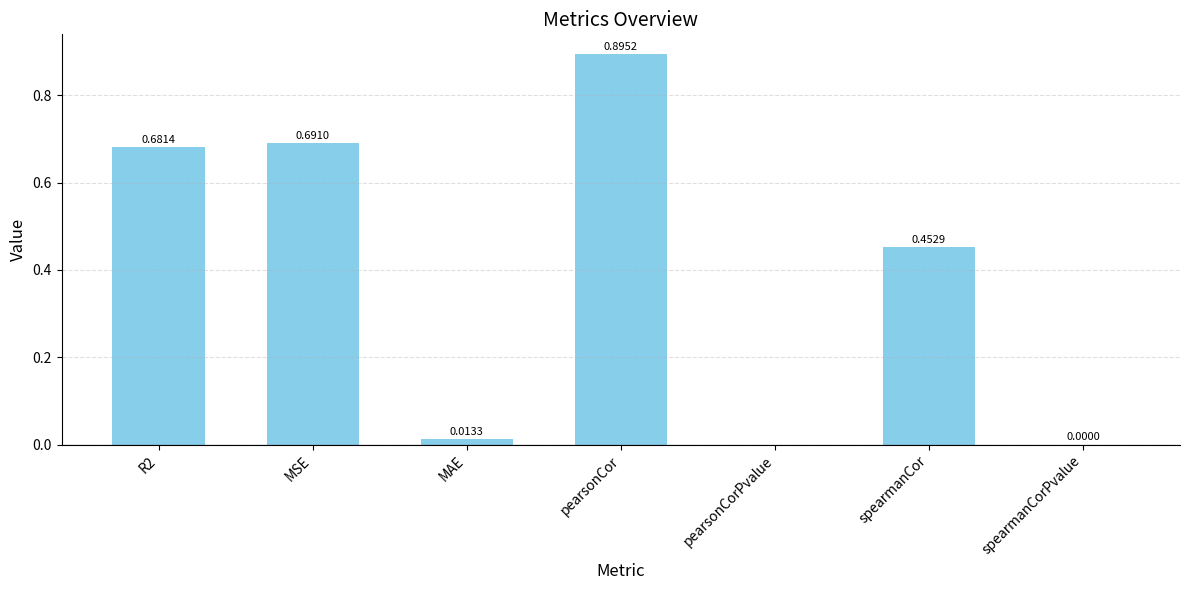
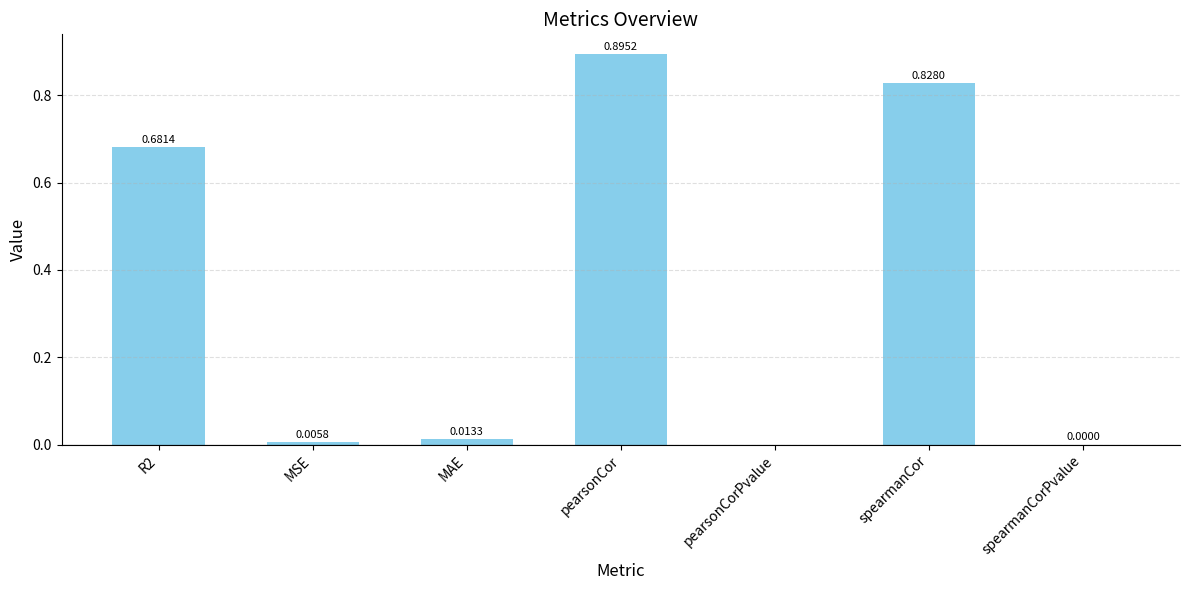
MSE: 0.6910 -> 0.0058
spearmanCor: 0.4529 -> 0.8280
